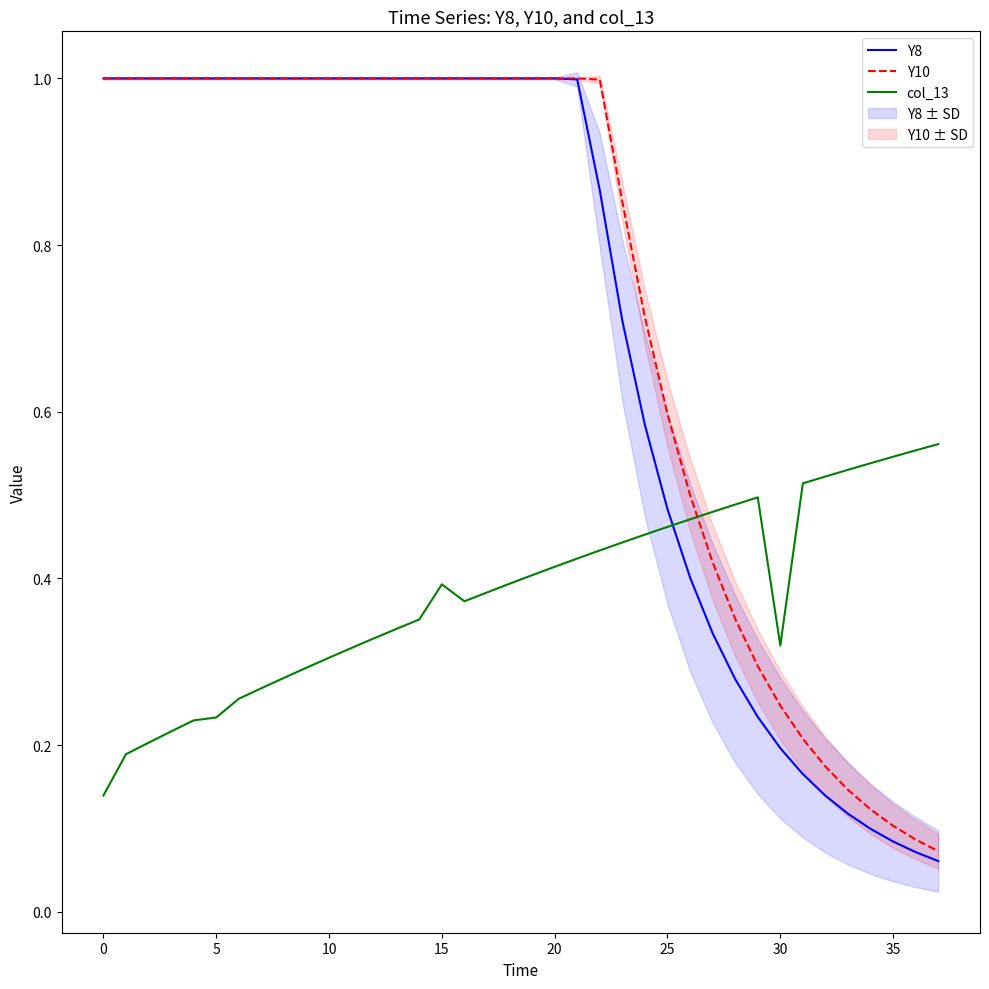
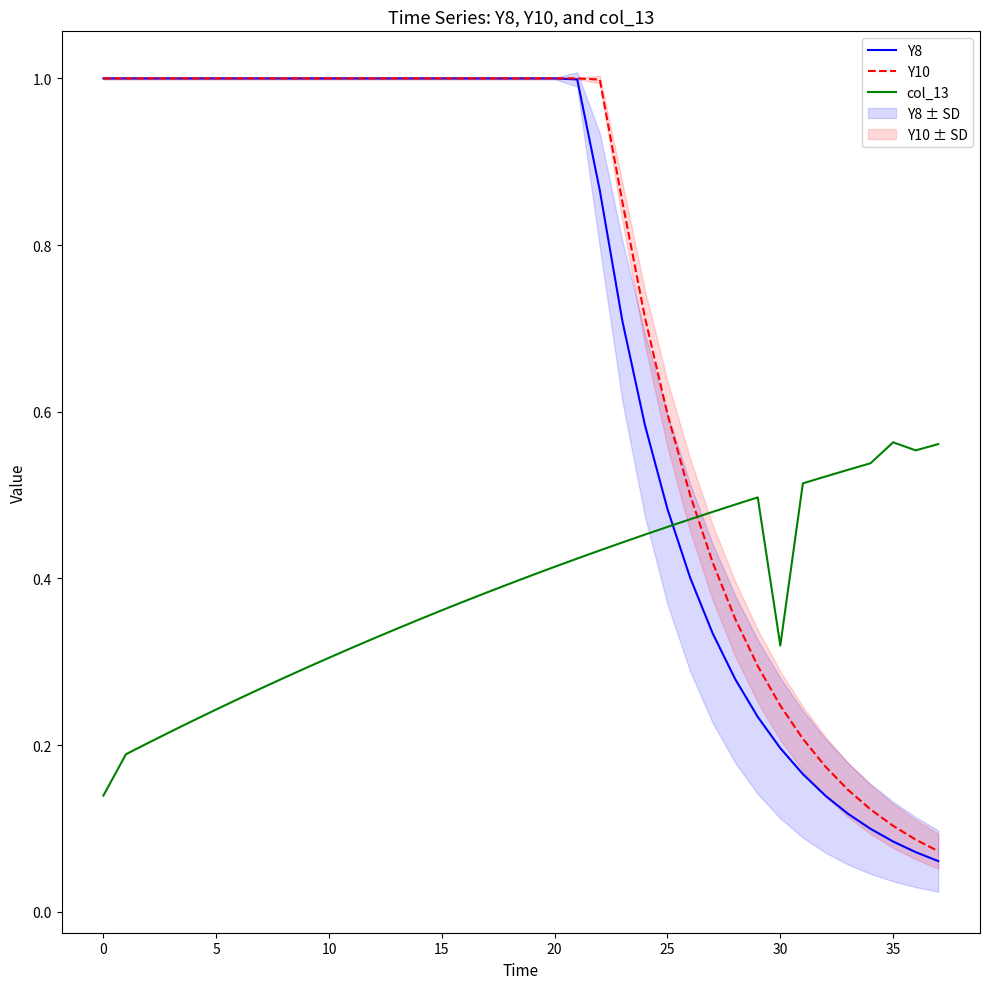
col_13, 5: 0.23 -> 0.24
col_13, 15: 0.39 -> 0.36
col_13, 35: 0.55 -> 0.56
